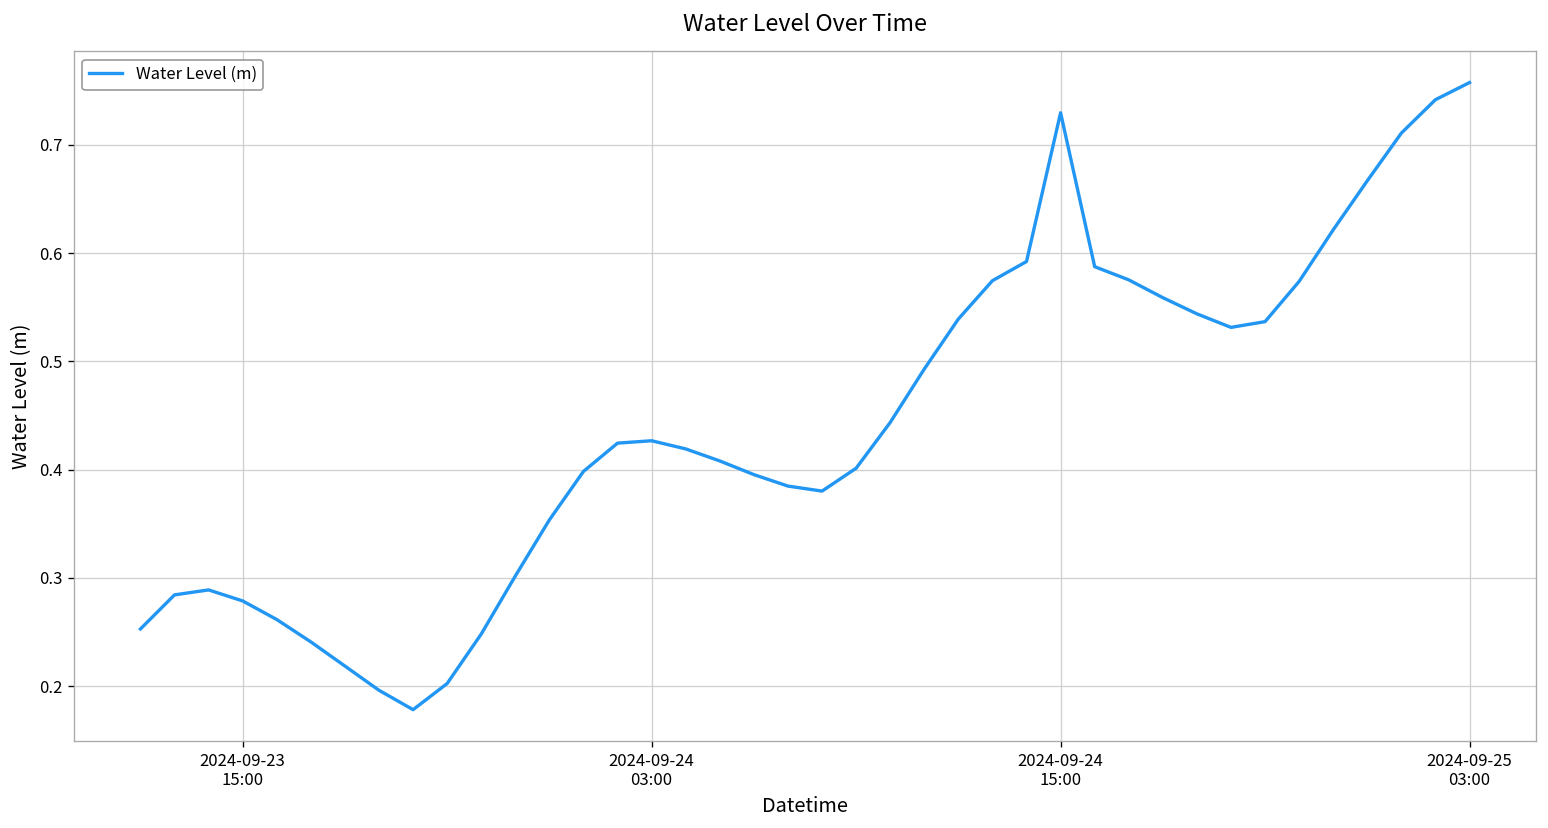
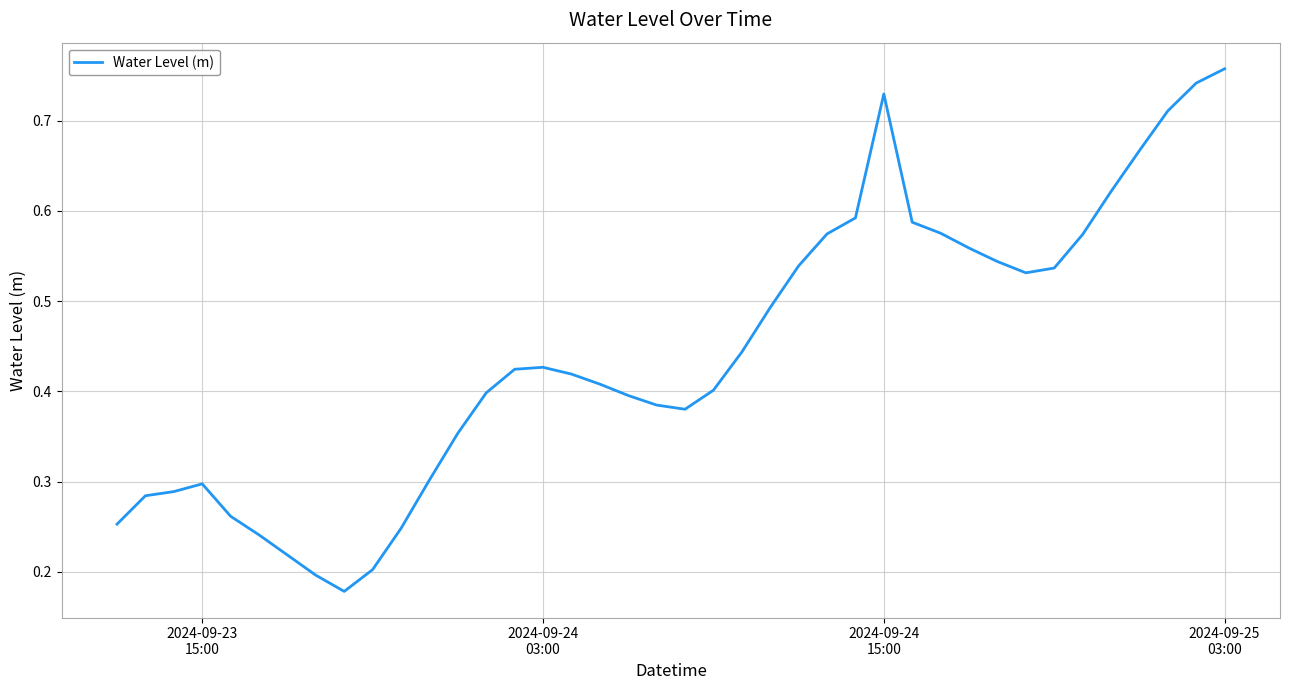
2024-09-23 15:00: 0.28 -> 0.30
